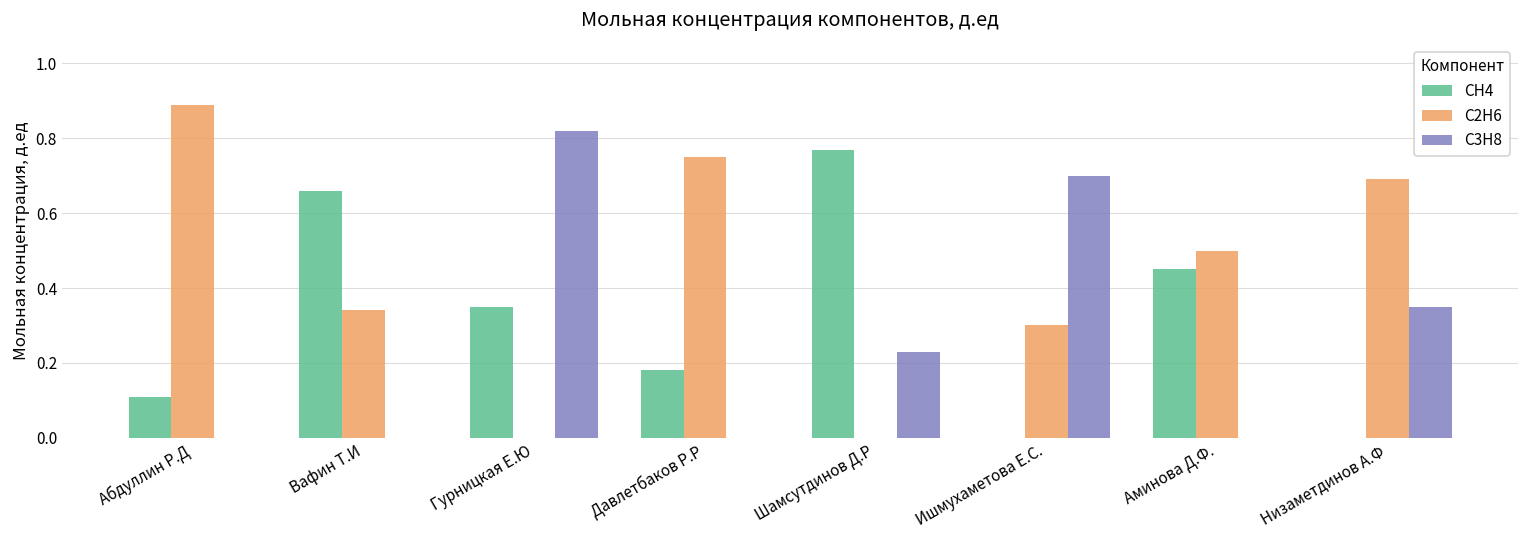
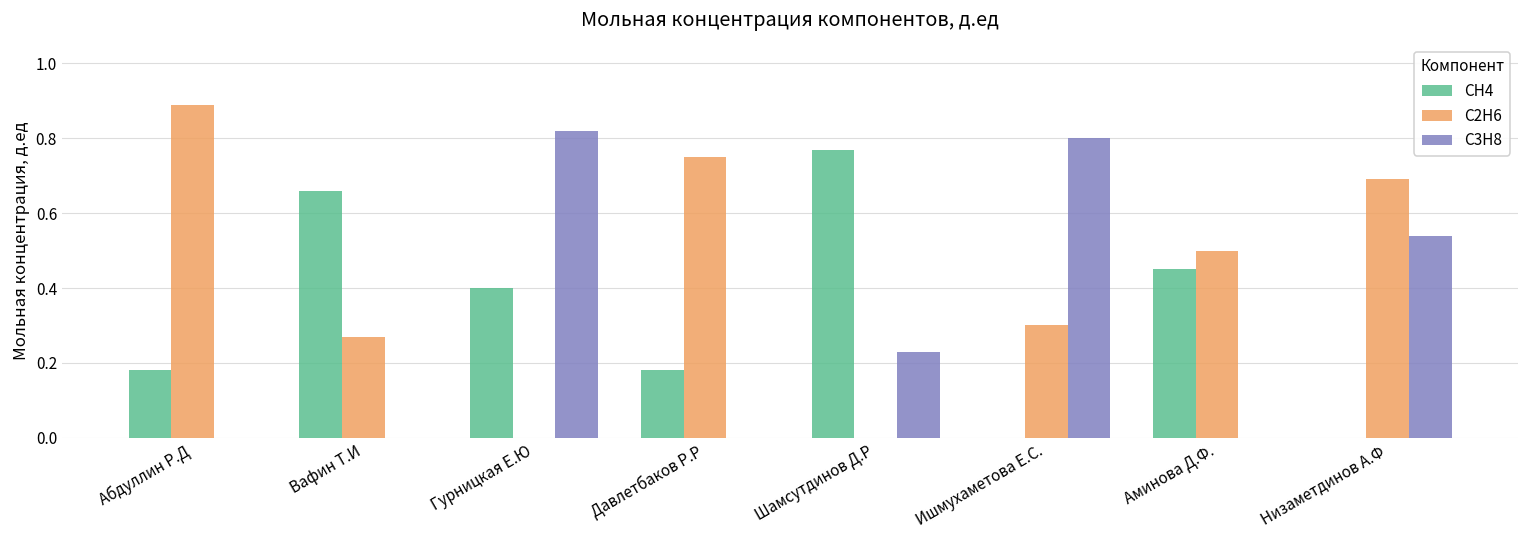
CH4, Абдуллин Р.Д: 0.11 -> 0.18
C2H6, Вафин Т.И: 0.34 -> 0.27
CH4, Гурницкая Е.Ю: 0.35 -> 0.40
C3H8, Ишмухаметова Е.С.: 0.7 -> 0.8
C3H8, Низаметдинов А.Ф: 0.35 -> 0.54
